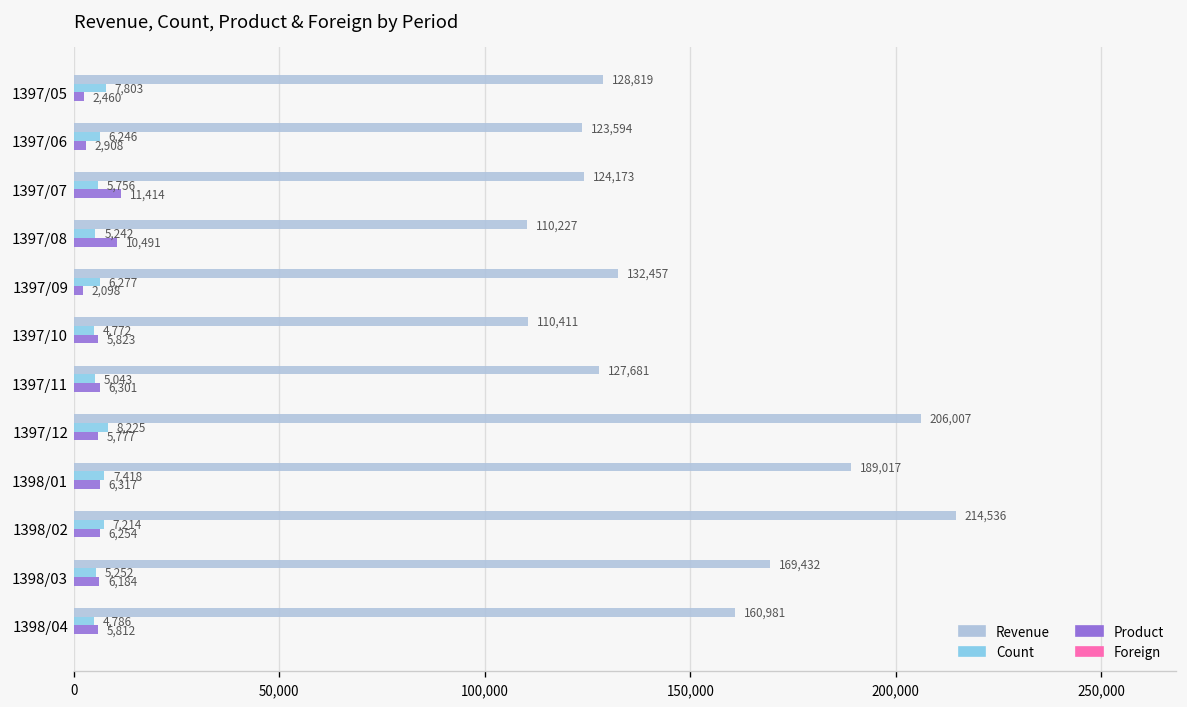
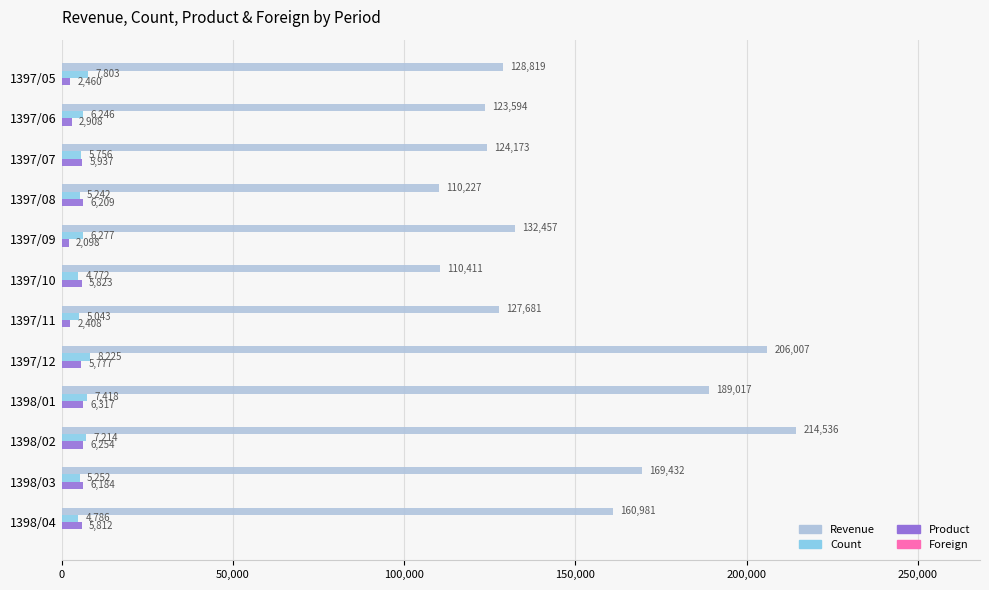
Product, 1397/07: 11,414 -> 5,937
Product, 1397/08: 10,491 -> 6,209
Product, 1397/11: 6,301 -> 2,408
